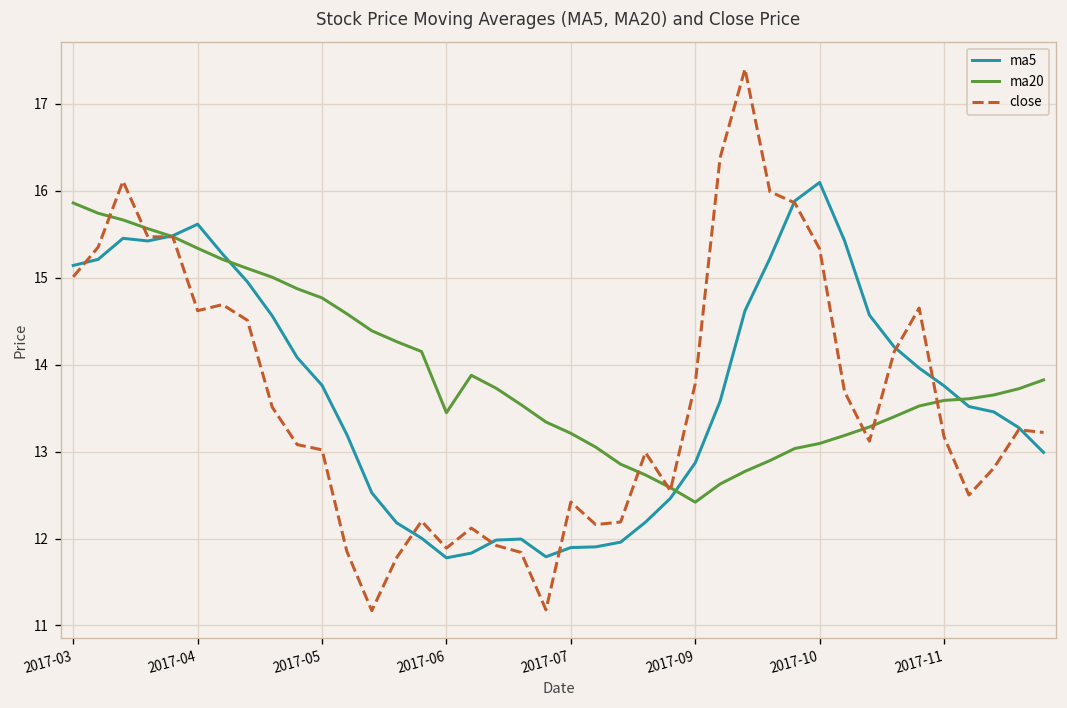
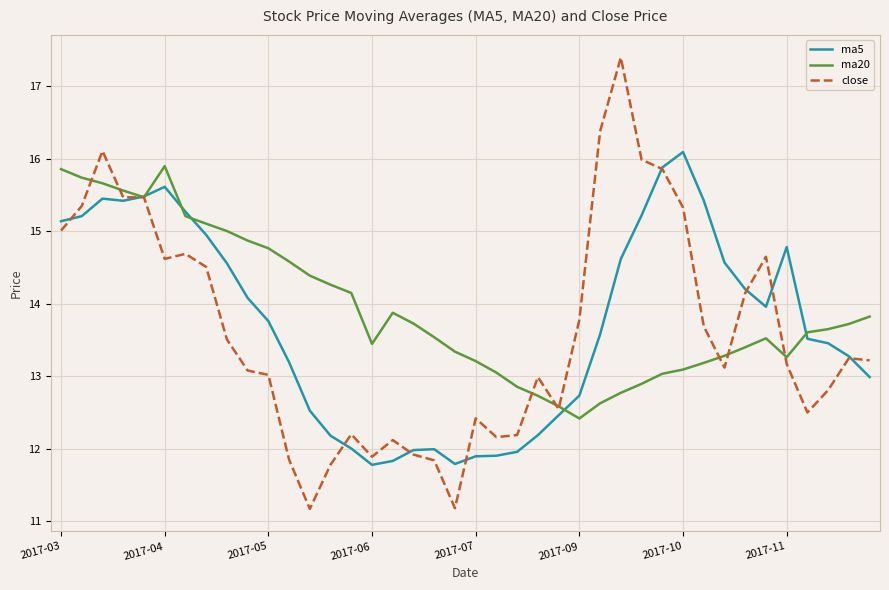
ma20, 2017-04: 15.3 -> 15.9
ma5, 2017-09: 12.9 -> 12.7
ma5, 2017-11: 13.8 -> 14.8
ma20, 2017-11: 13.6 -> 13.3
